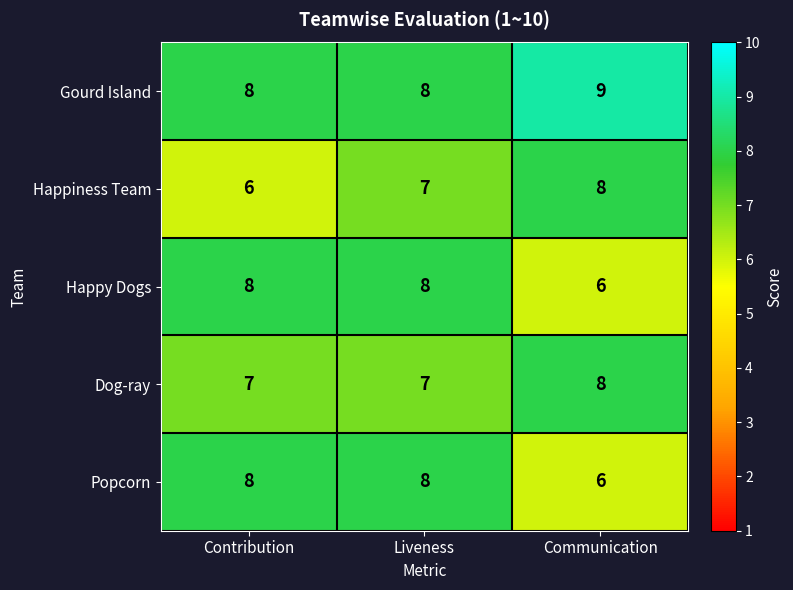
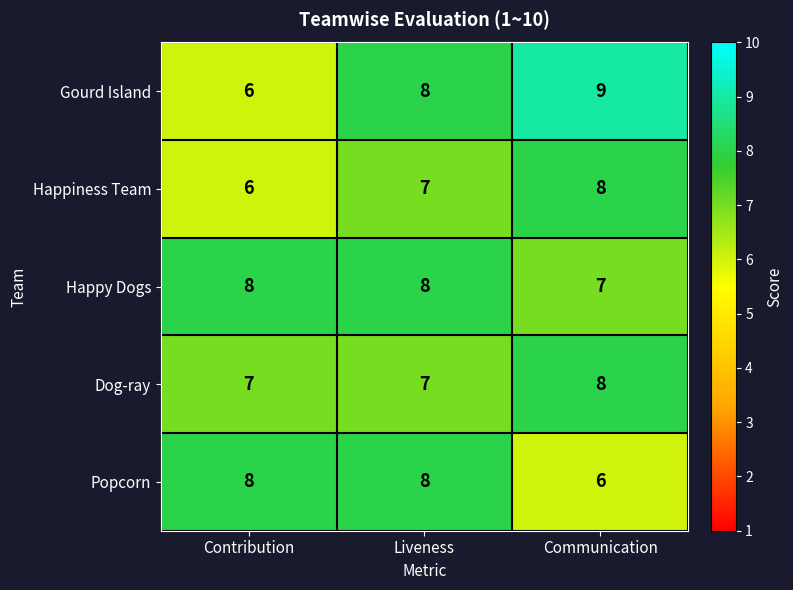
Gourd Island, Contribution: 8 -> 6
Happy Dogs, Communication: 6 -> 7
